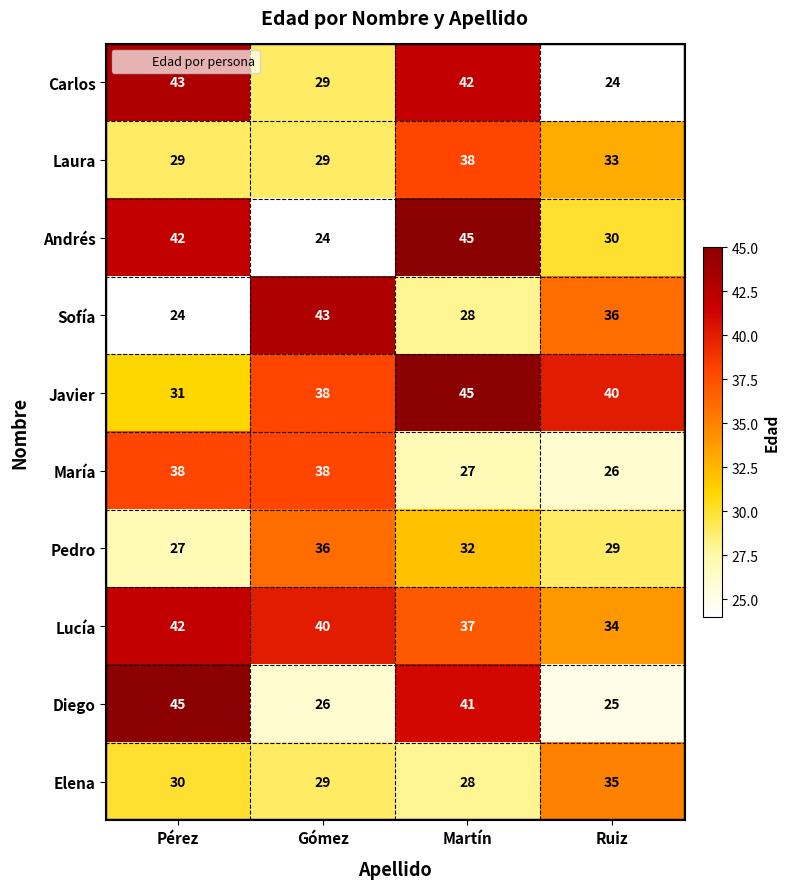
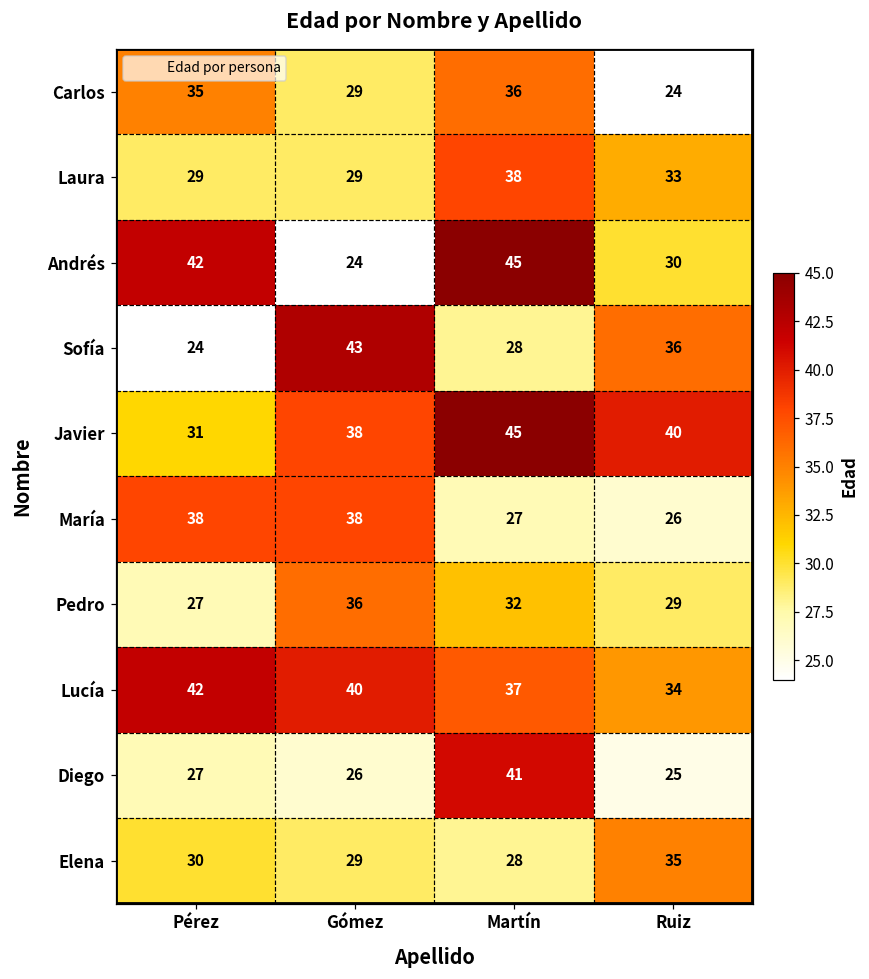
Carlos, Pérez: 43 -> 35
Carlos, Martín: 42 -> 36
Diego, Pérez: 45 -> 27
